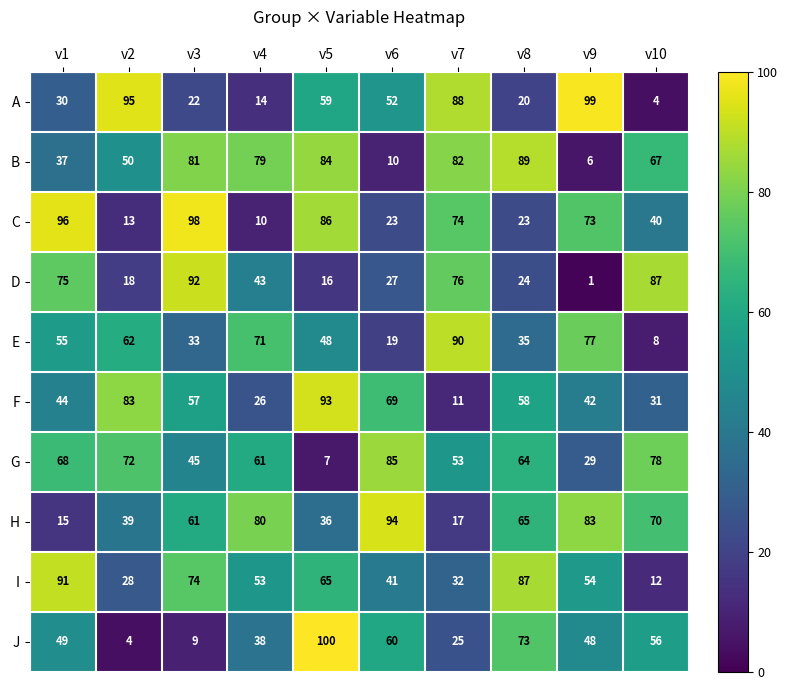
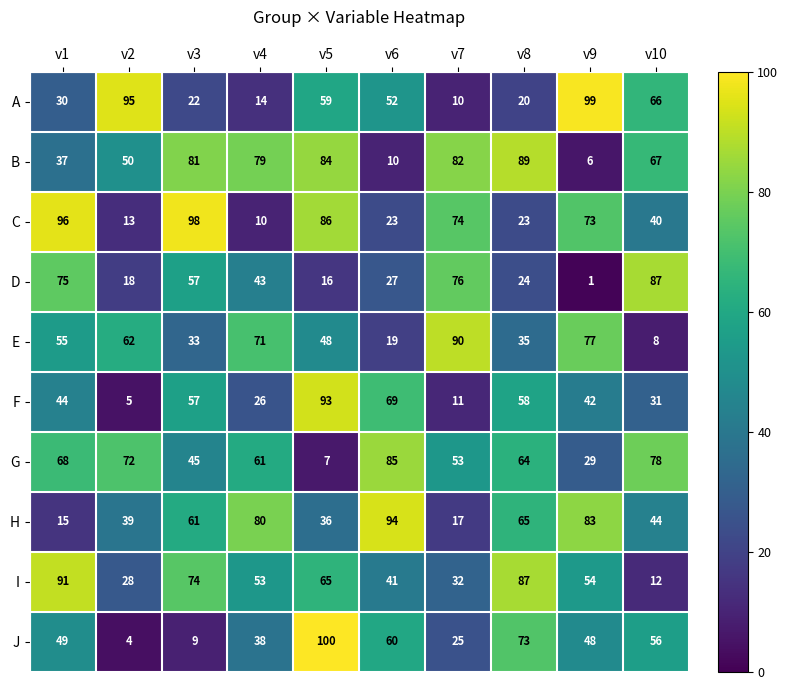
A, v7: 88 -> 10
A, v10: 4 -> 66
D, v3: 92 -> 57
F, v2: 83 -> 5
H, v10: 70 -> 44
